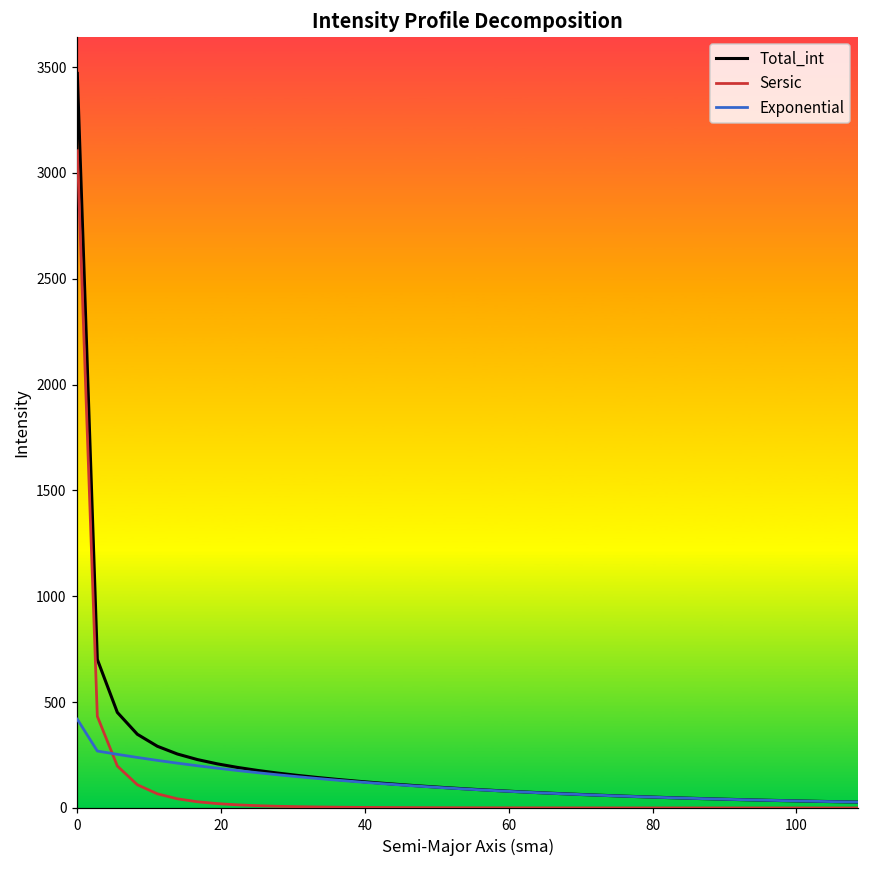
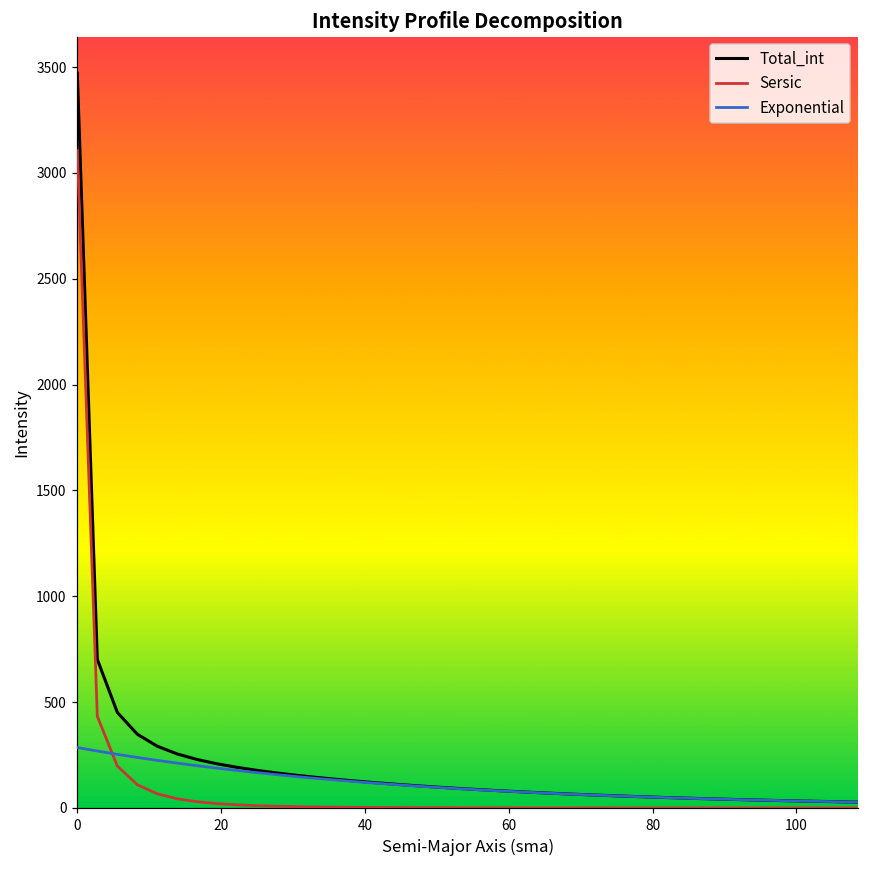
Exponential, 0: 420 -> 290
